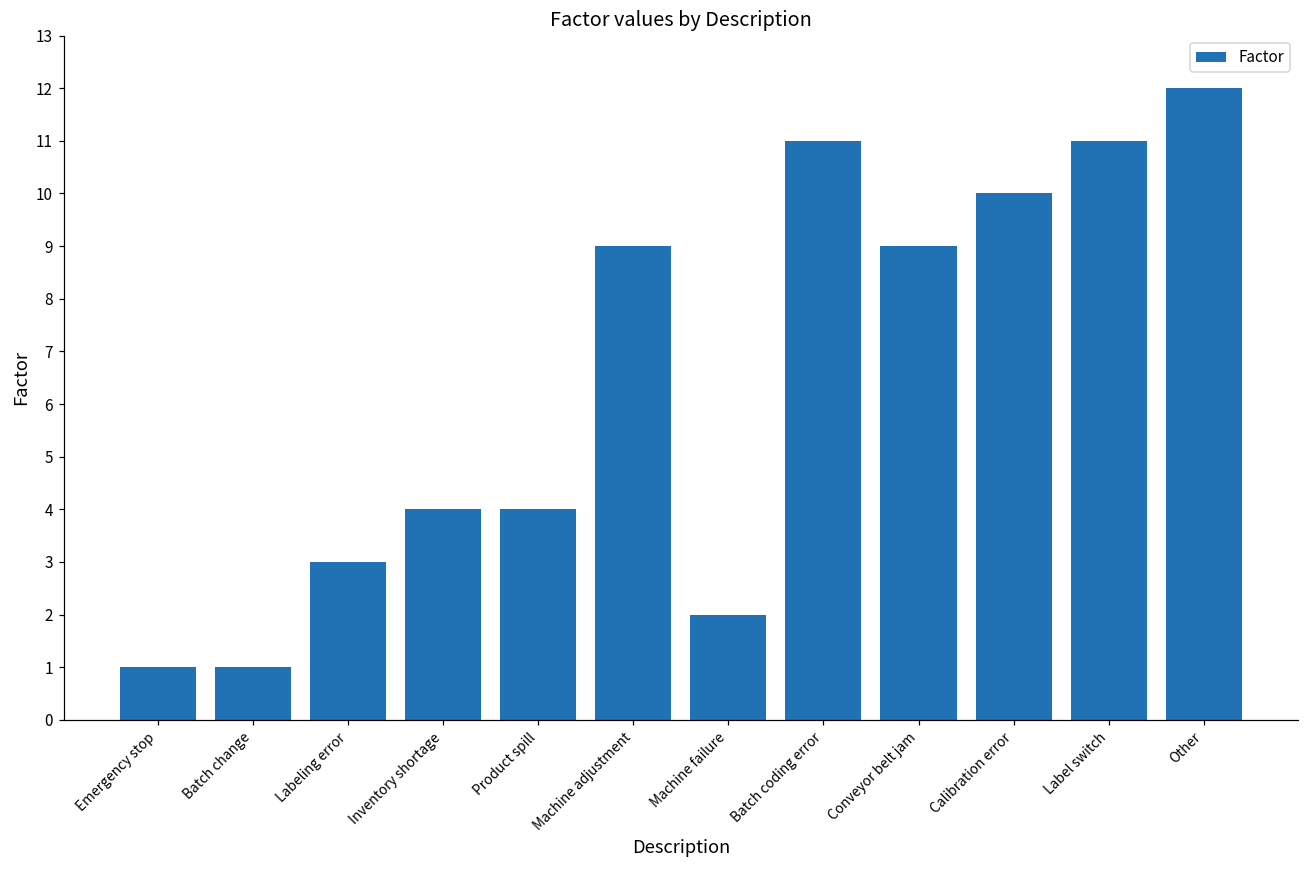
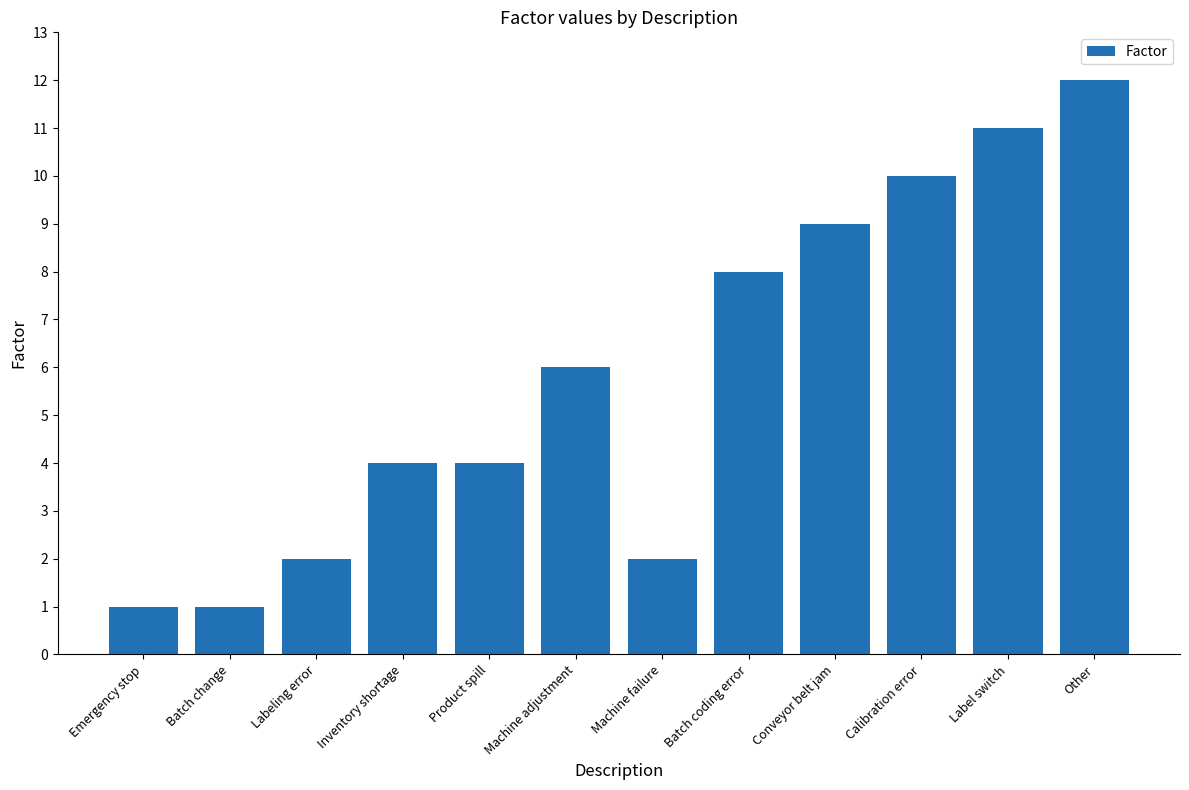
Labeling error: 3 -> 2
Machine adjustment: 9 -> 6
Batch coding error: 11 -> 8
